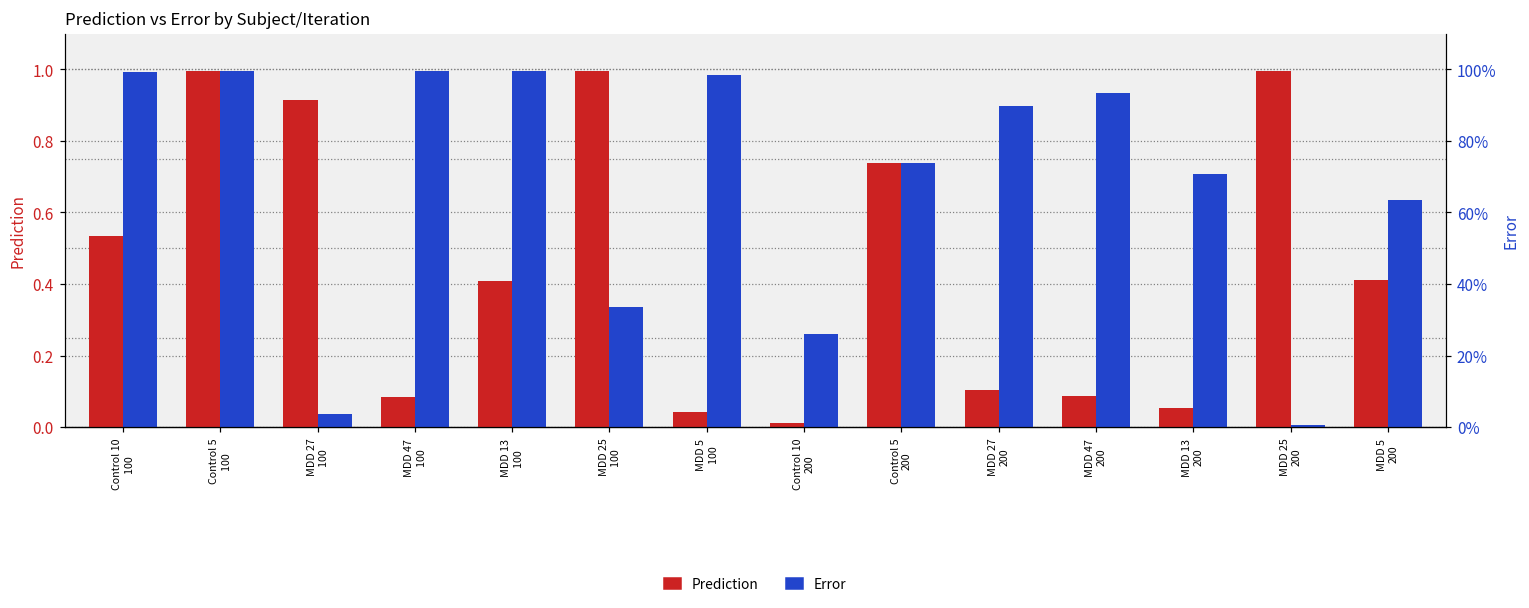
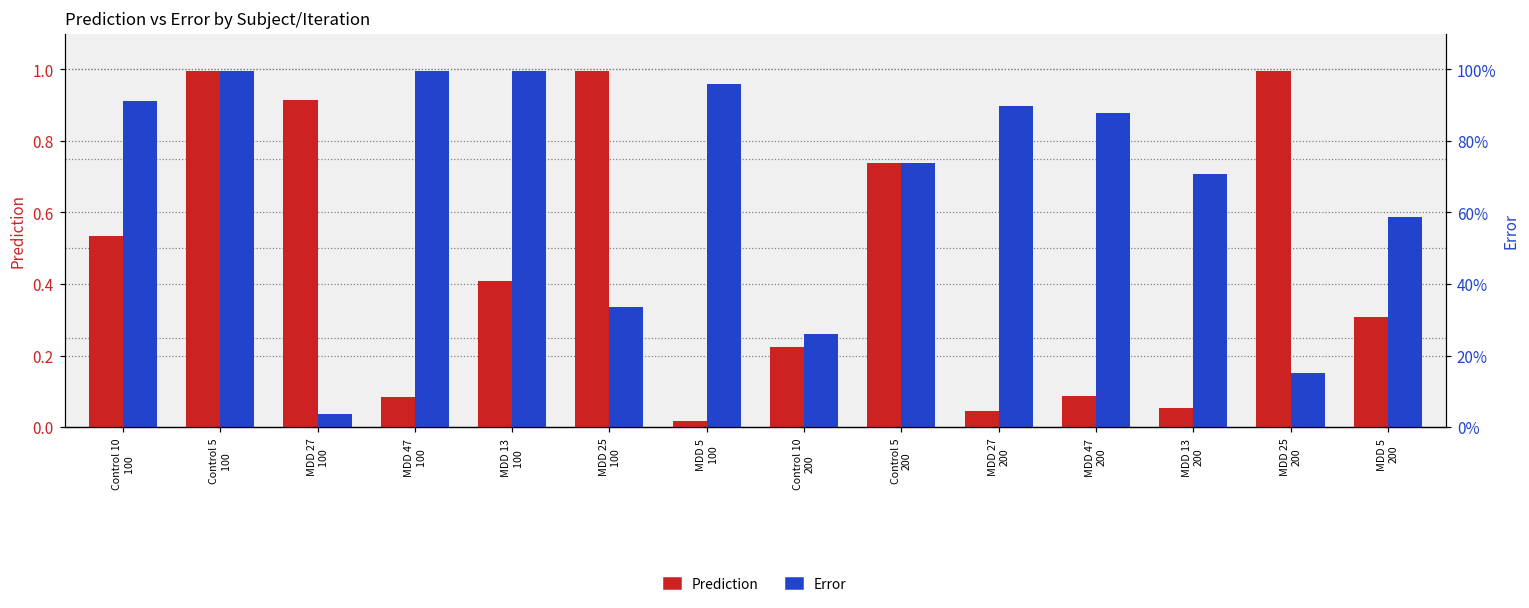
Error, Control 10 100: 0.99 -> 0.91
Prediction, MDD 5 100: 0.04 -> 0.02
Error, MDD 5 100: 0.98 -> 0.96
Prediction, Control 10 200: 0.01 -> 0.22
Prediction, MDD 27 200: 0.10 -> 0.04
Error, MDD 47 200: 0.93 -> 0.88
Error, MDD 25 200: 0.01 -> 0.15
Prediction, MDD 5 200: 0.41 -> 0.31
Error, MDD 5 200: 0.64 -> 0.59
